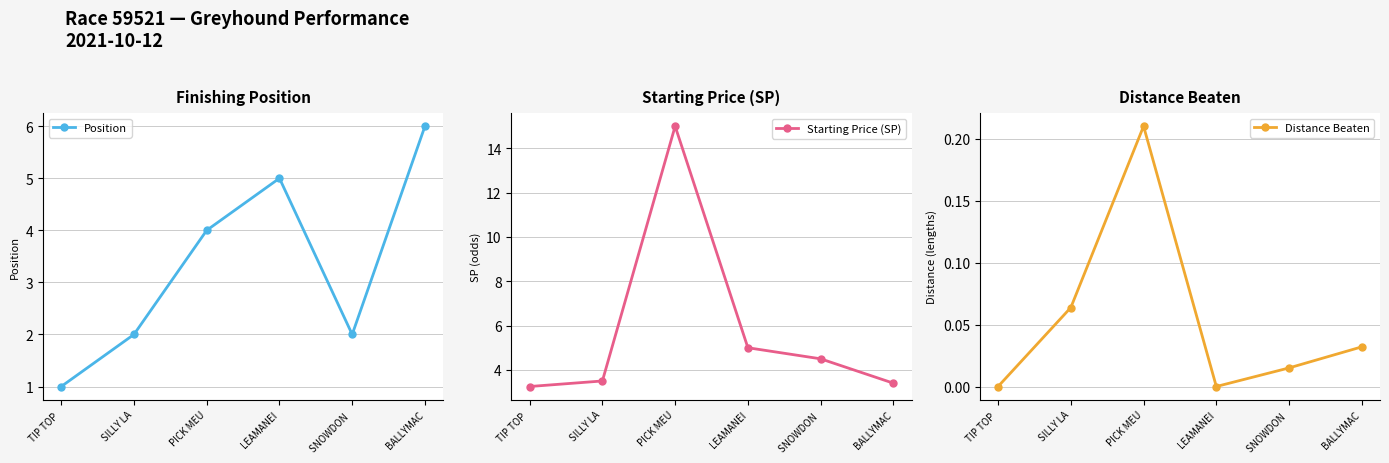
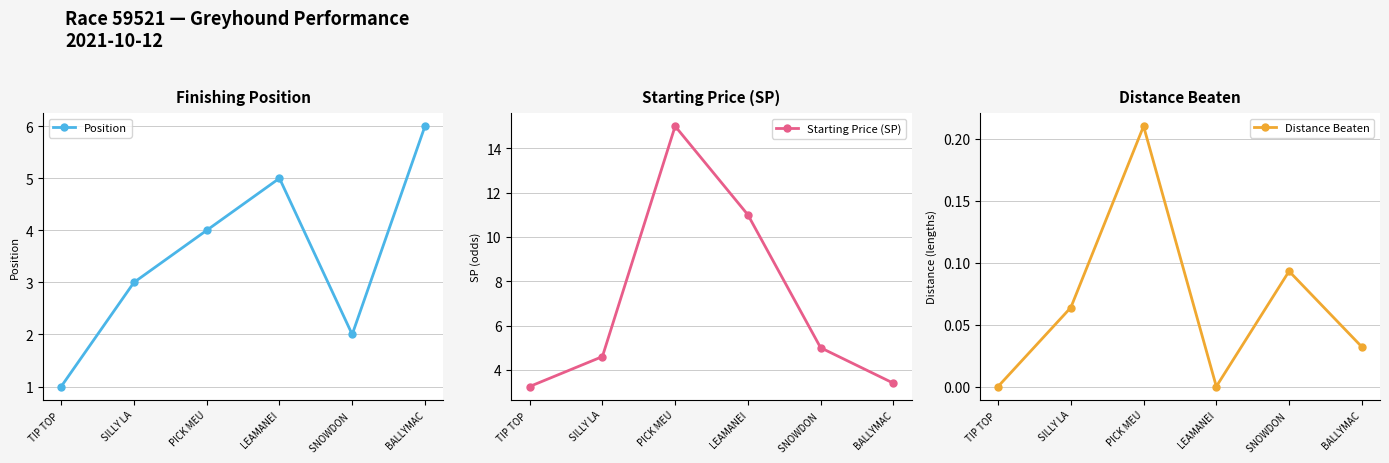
Finishing Position, SILLY LA: 2 -> 3
Starting Price (SP), SILLY LA: 3.5 -> 4.6
Starting Price (SP), LEAMANEI: 5 -> 11
Starting Price (SP), SNOWDON: 4.5 -> 5.0
Distance Beaten, SNOWDON: 0.015 -> 0.093
